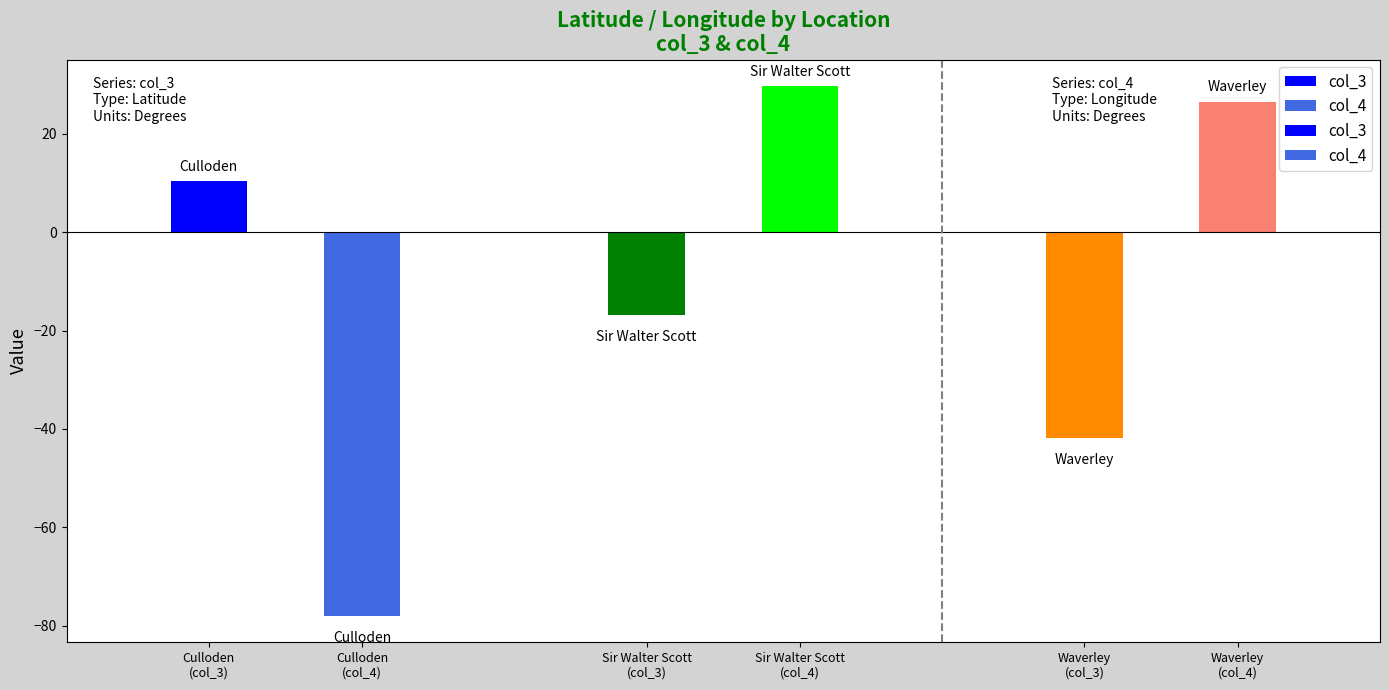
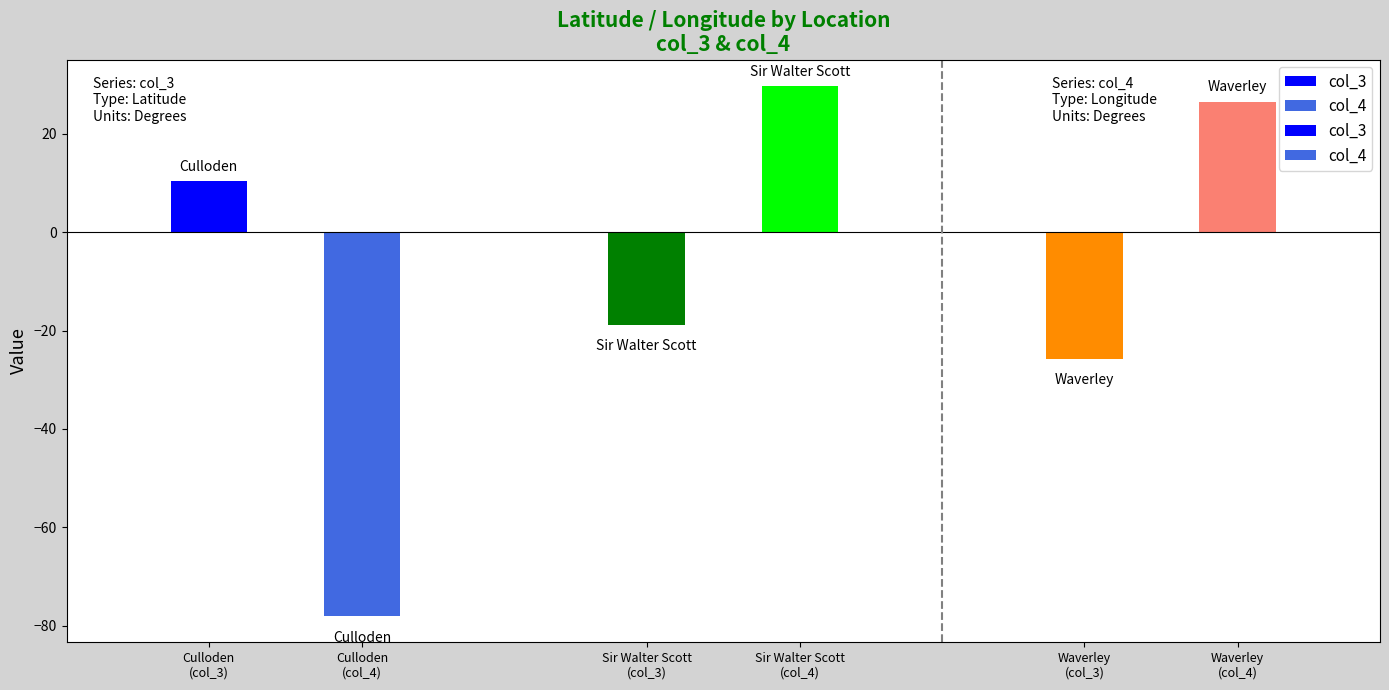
Sir Walter Scott (col_3): -17 -> -19
Waverley (col_3): -42 -> -26
